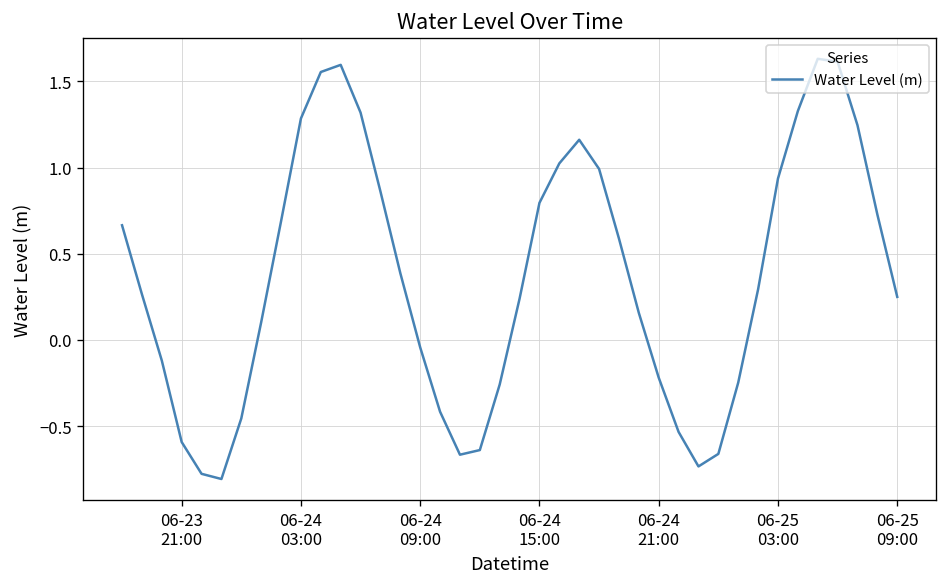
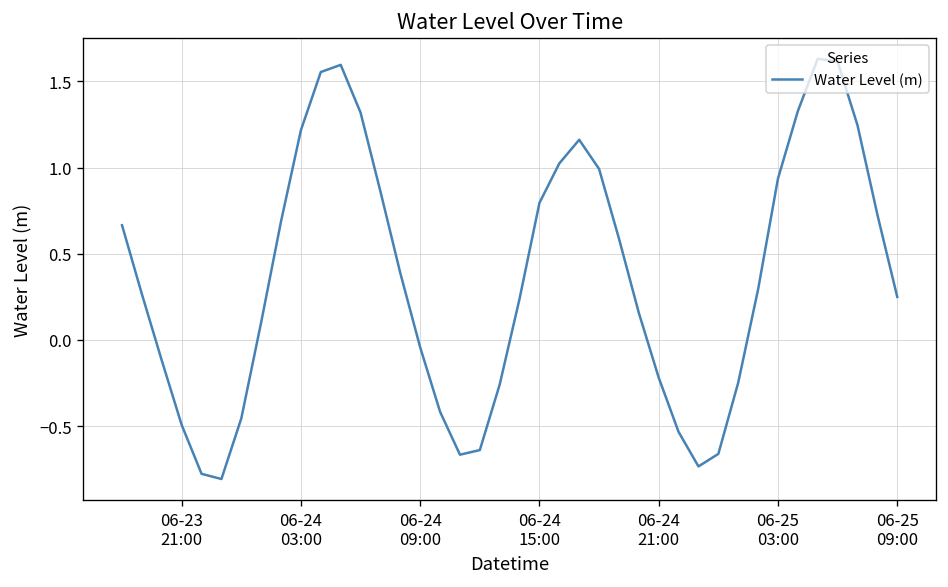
06-23 21:00: -0.59 -> -0.49
06-24 03:00: 1.29 -> 1.22
